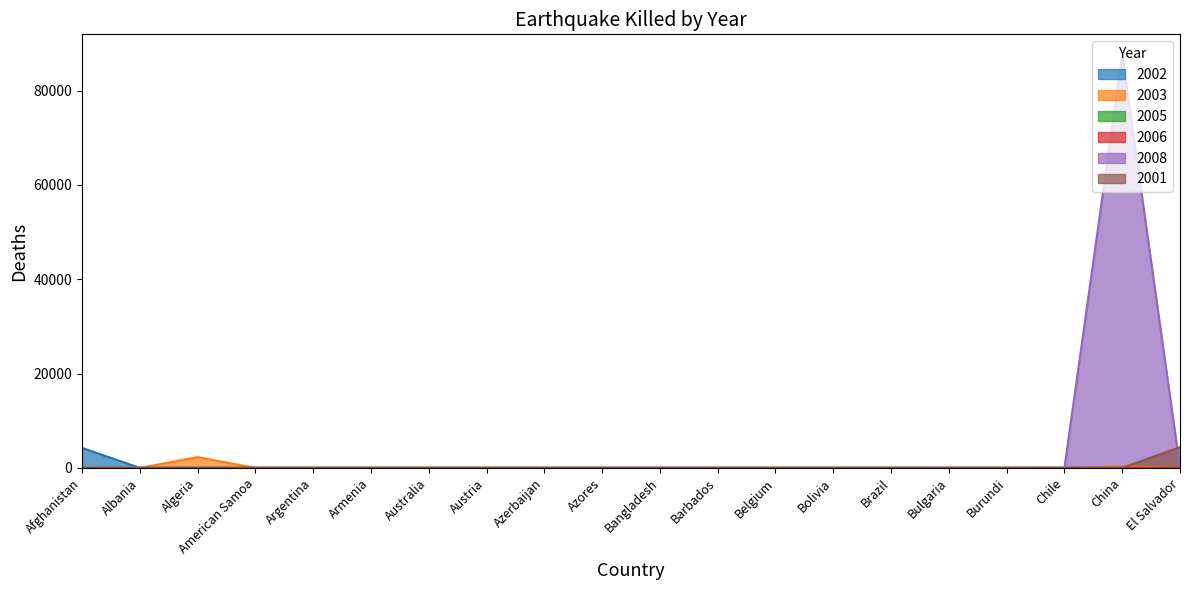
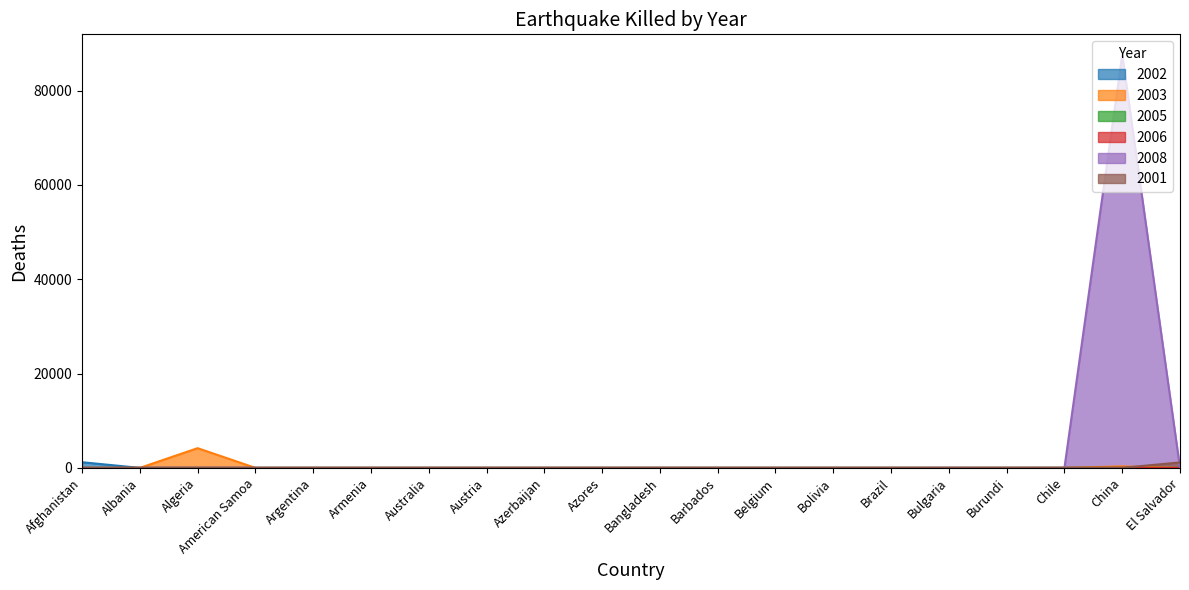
2002, Afghanistan: 4000 -> 1000
2003, Algeria: 2000 -> 4000
2001, El Salvador: 4000 -> 1000
